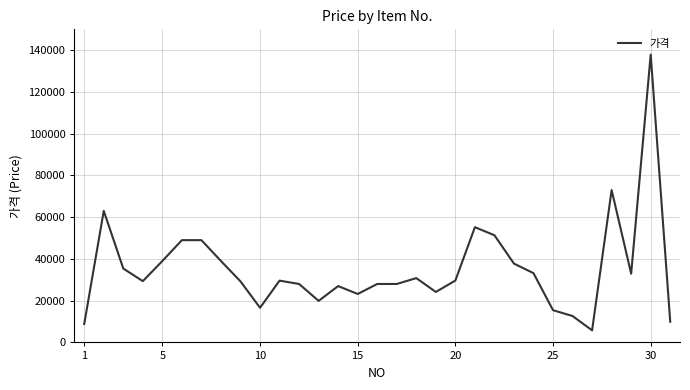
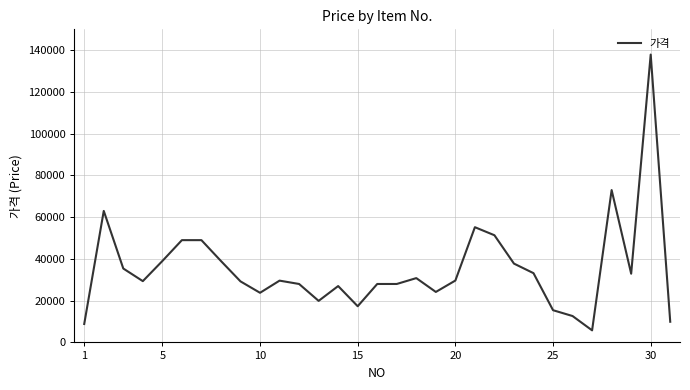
10: 17000 -> 24000
15: 23000 -> 17000
